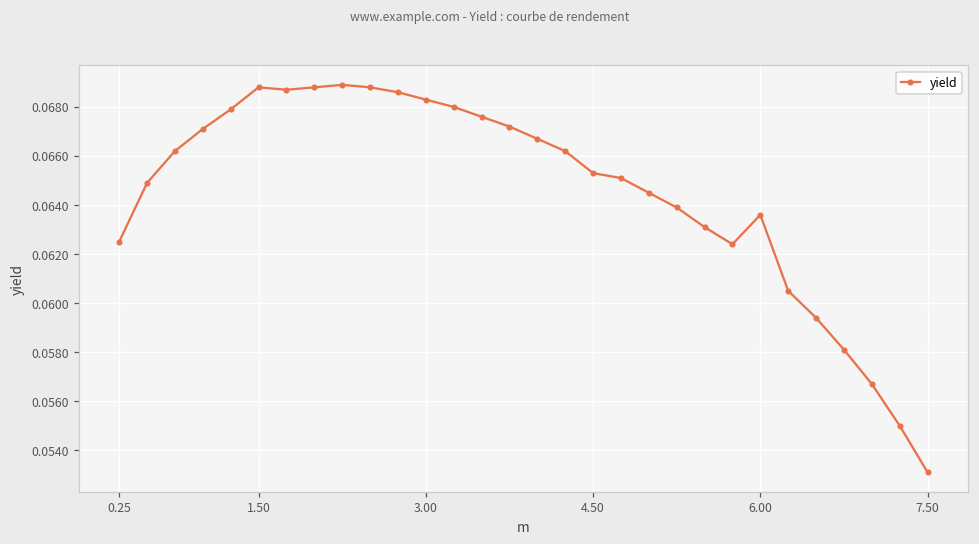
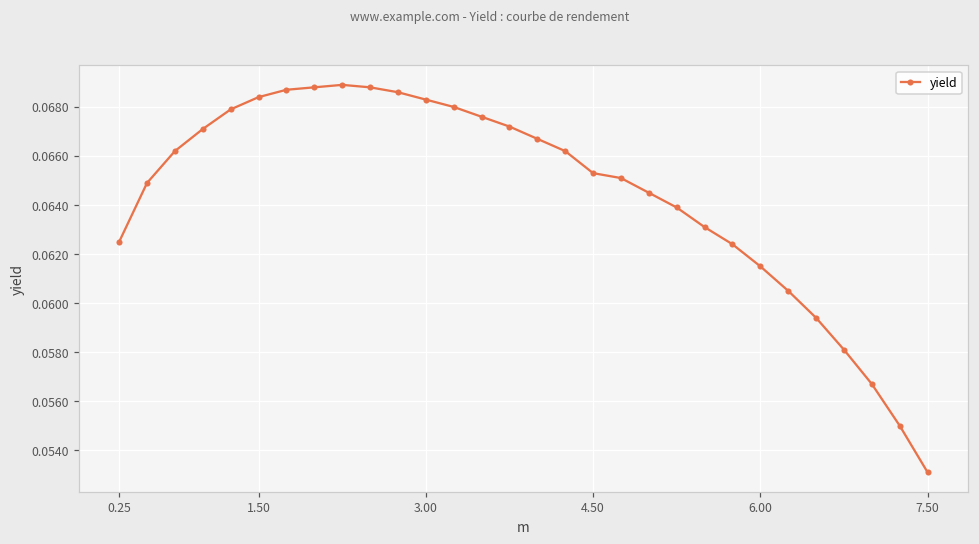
1.50: 0.0688 -> 0.0684
6.00: 0.0636 -> 0.0615
